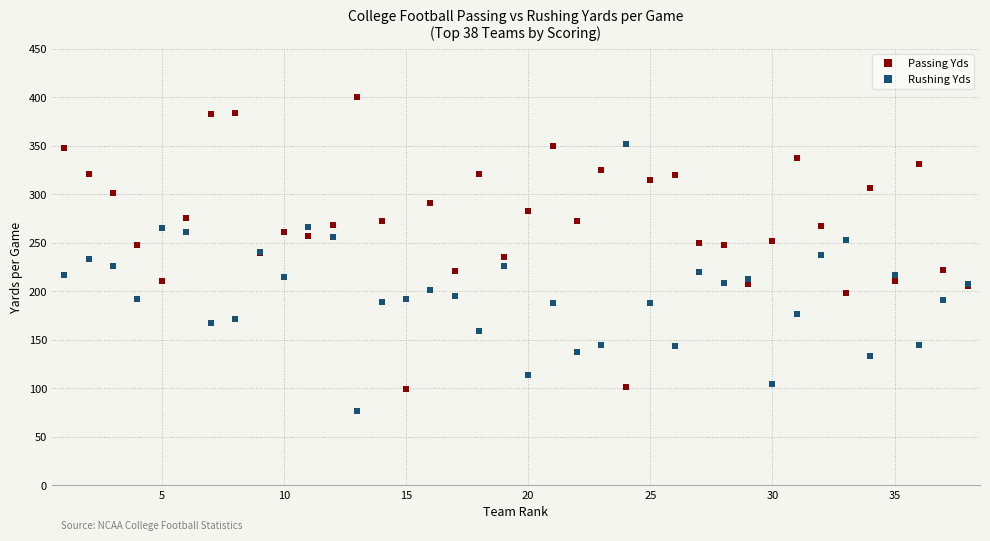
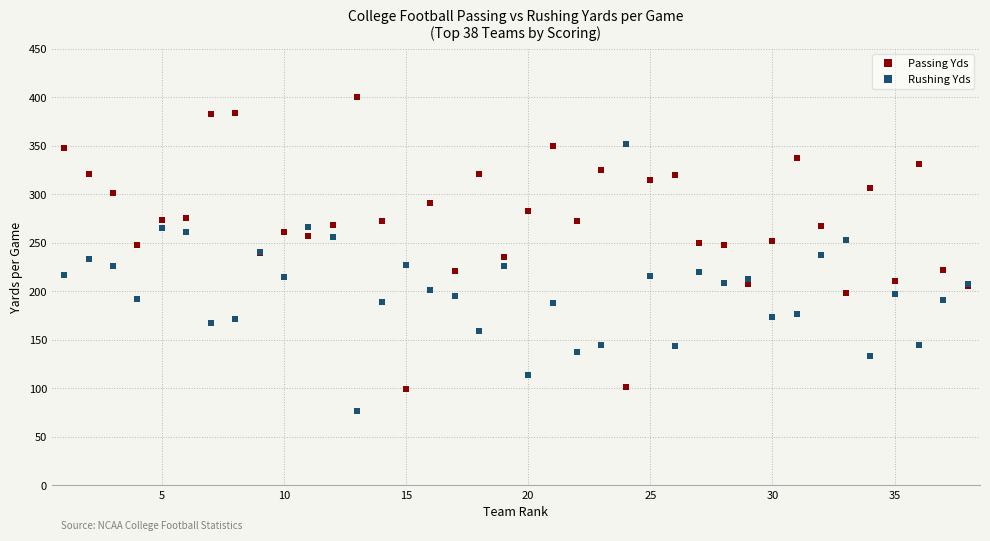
Passing Yds, 5: 210 -> 270
Rushing Yds, 15: 190 -> 230
Rushing Yds, 25: 190 -> 220
Rushing Yds, 30: 100 -> 170
Rushing Yds, 35: 220 -> 200
